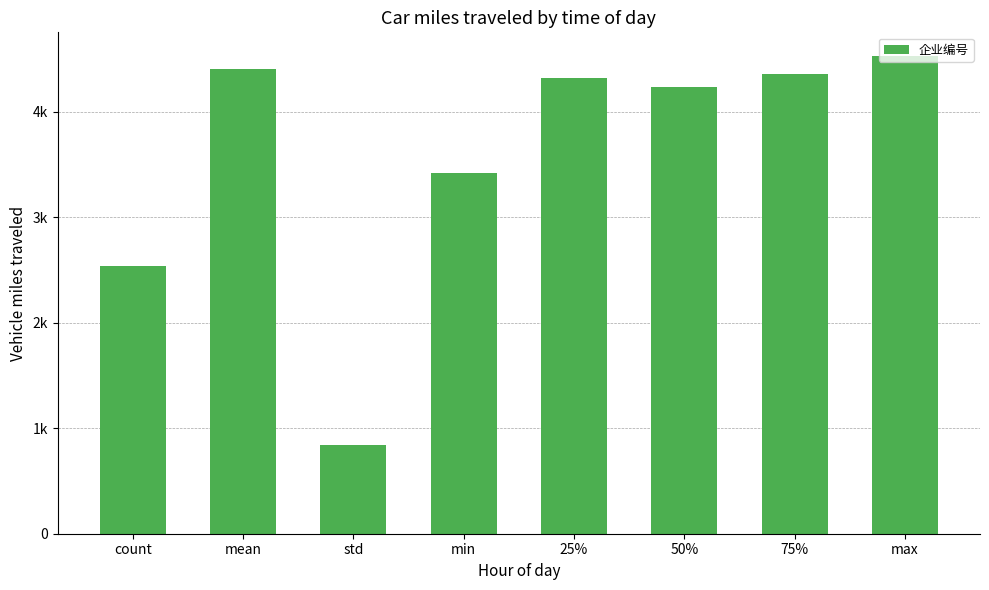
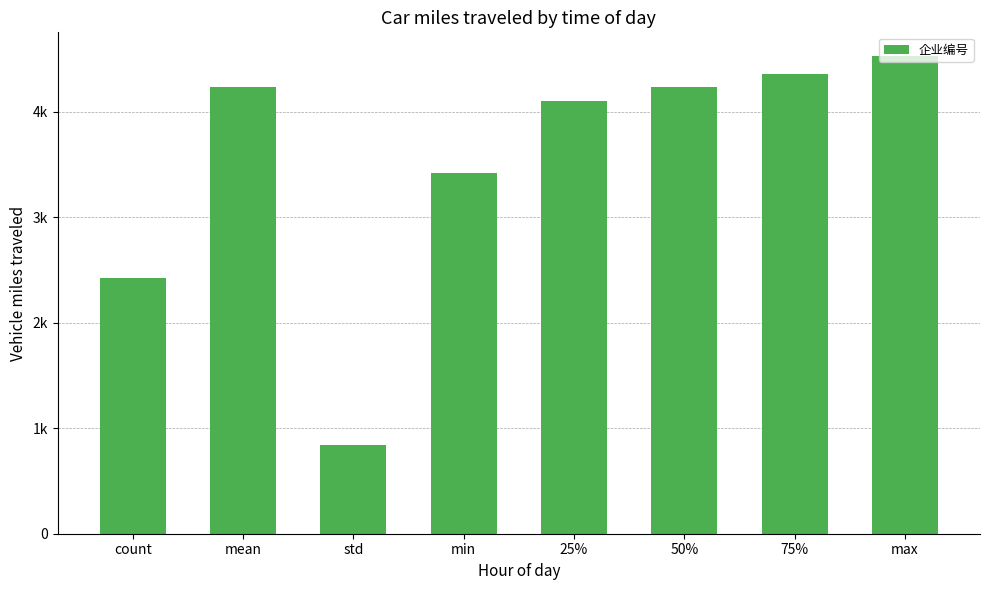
count: 2530 -> 2430
mean: 4400 -> 4240
25%: 4310 -> 4100
